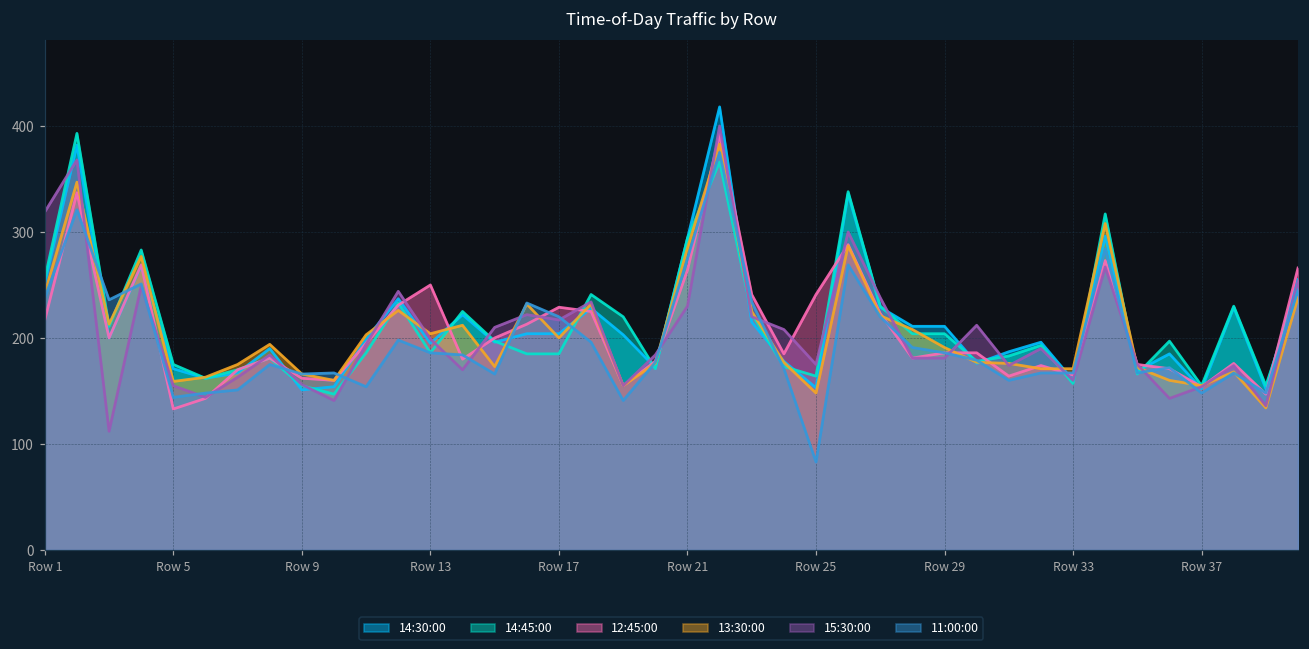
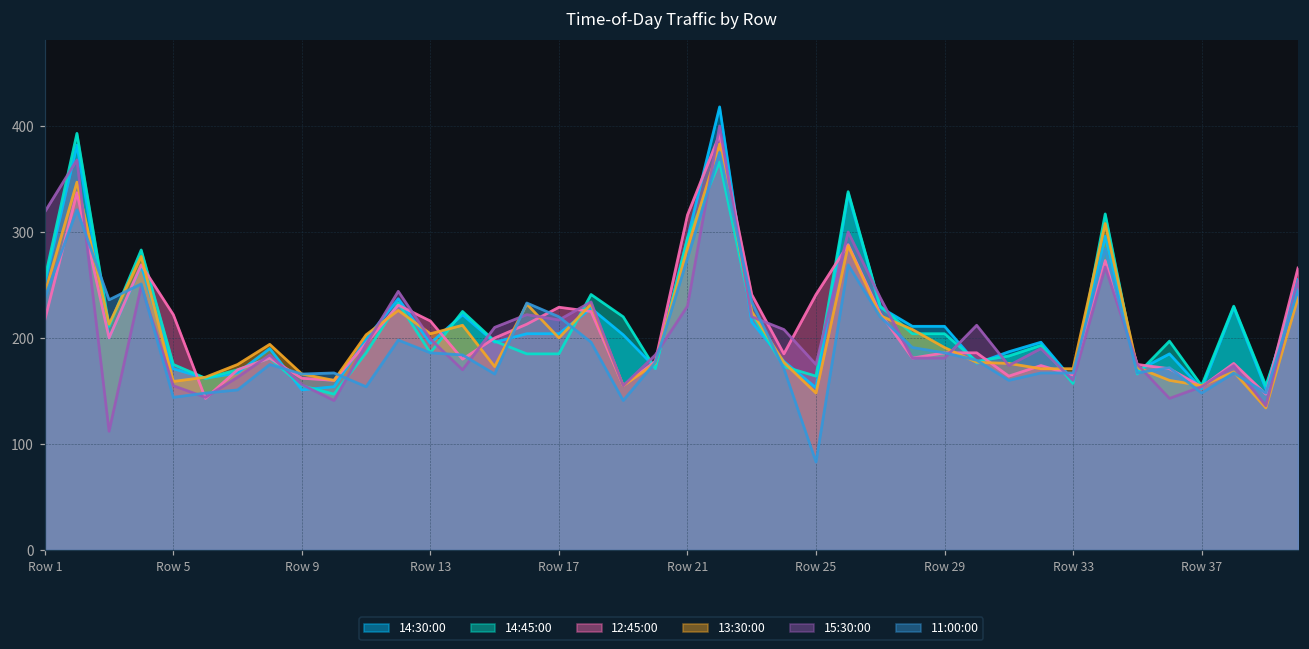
12:45:00, Row 5: 130 -> 220
12:45:00, Row 13: 250 -> 220
12:45:00, Row 21: 260 -> 320
